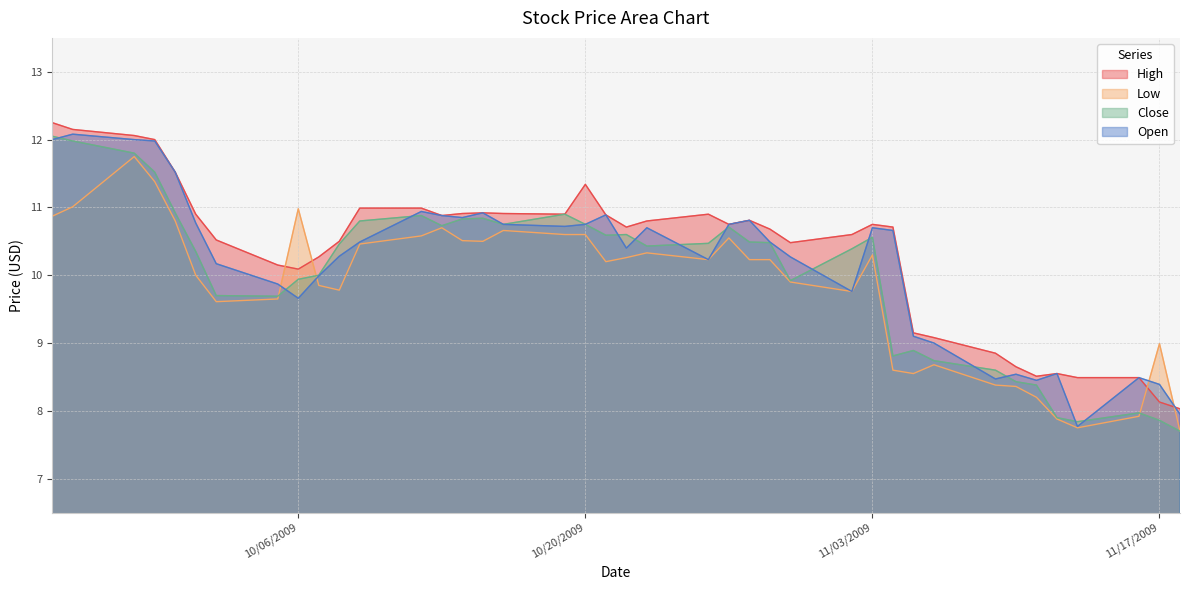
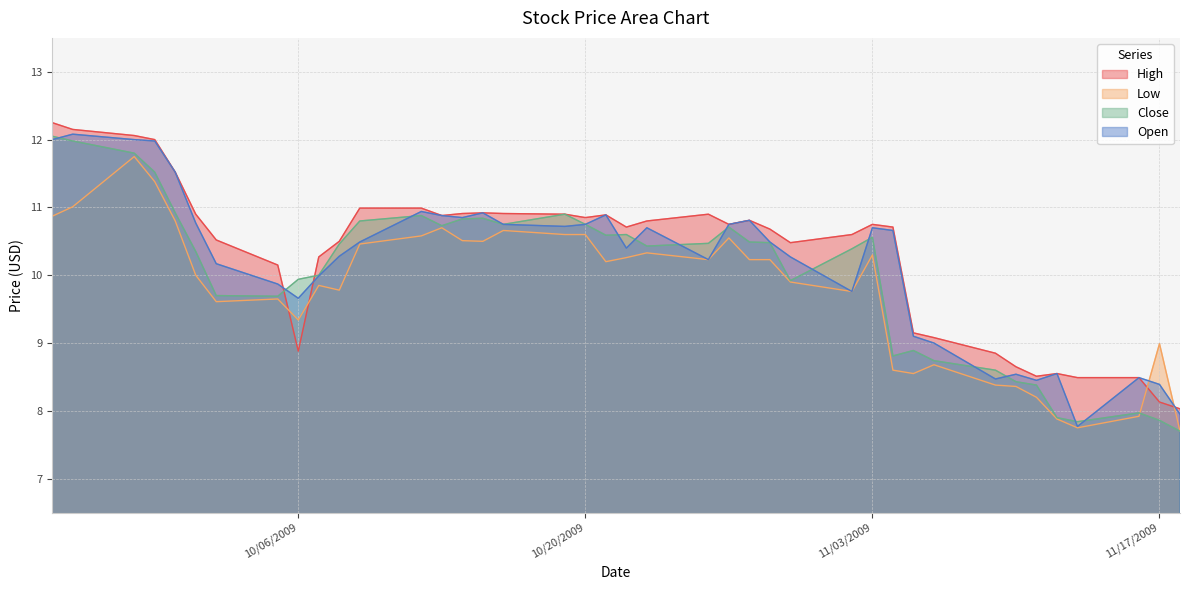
High, 10/06/2009: 10.1 -> 8.9
Low, 10/06/2009: 11.0 -> 9.3
High, 10/20/2009: 11.3 -> 10.9
